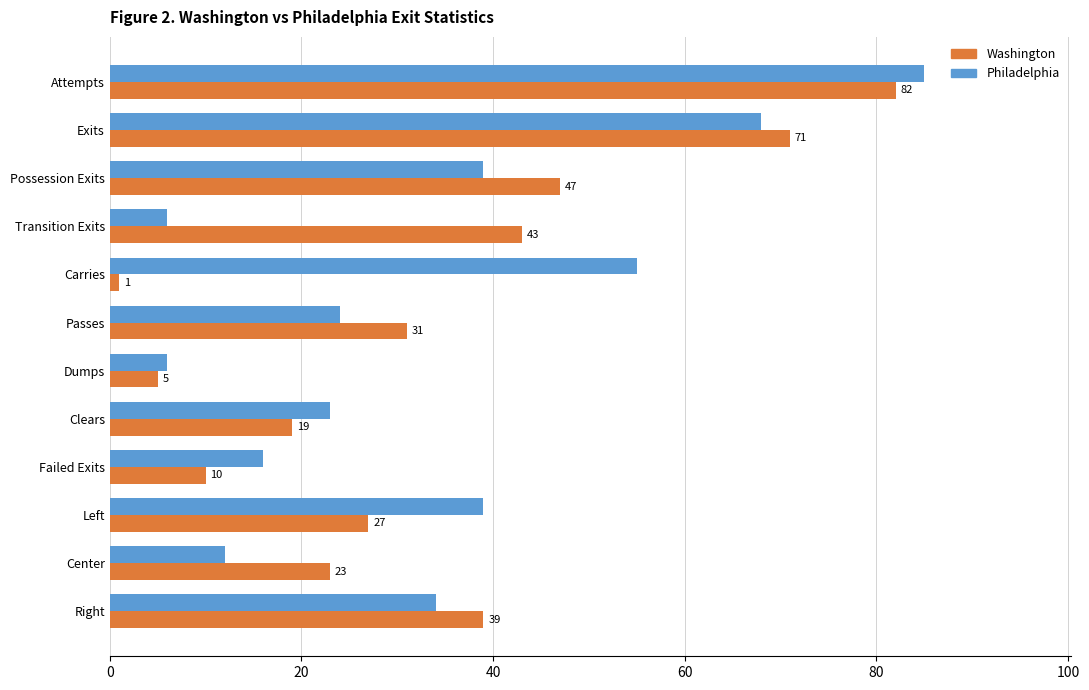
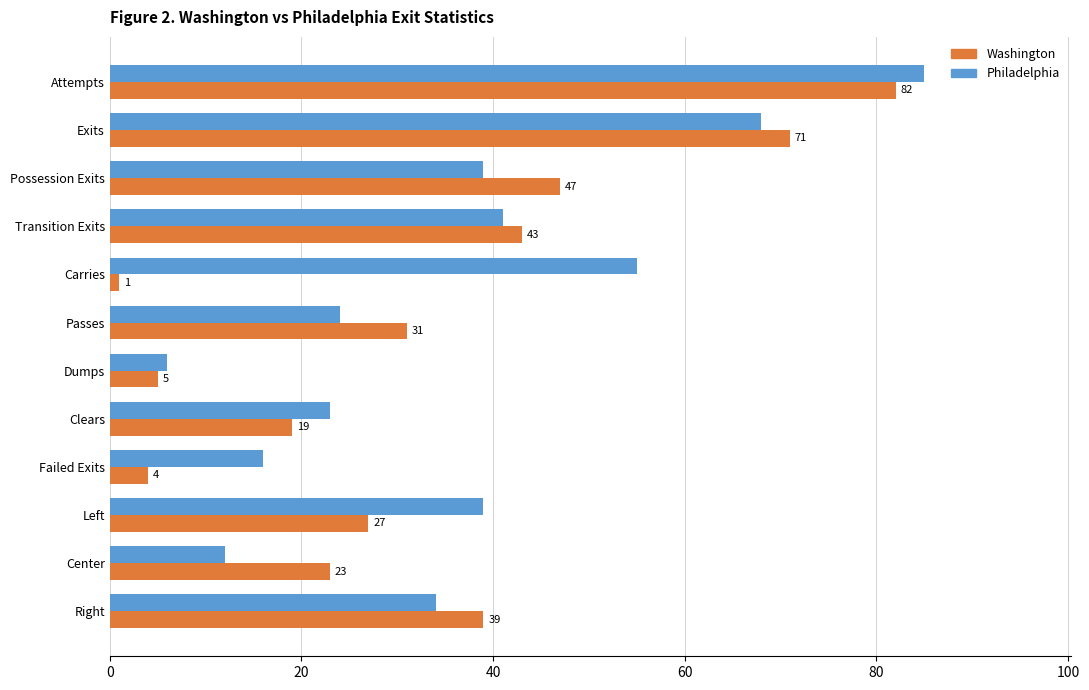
Philadelphia, Transition Exits: 6 -> 41
Washington, Failed Exits: 10 -> 4
